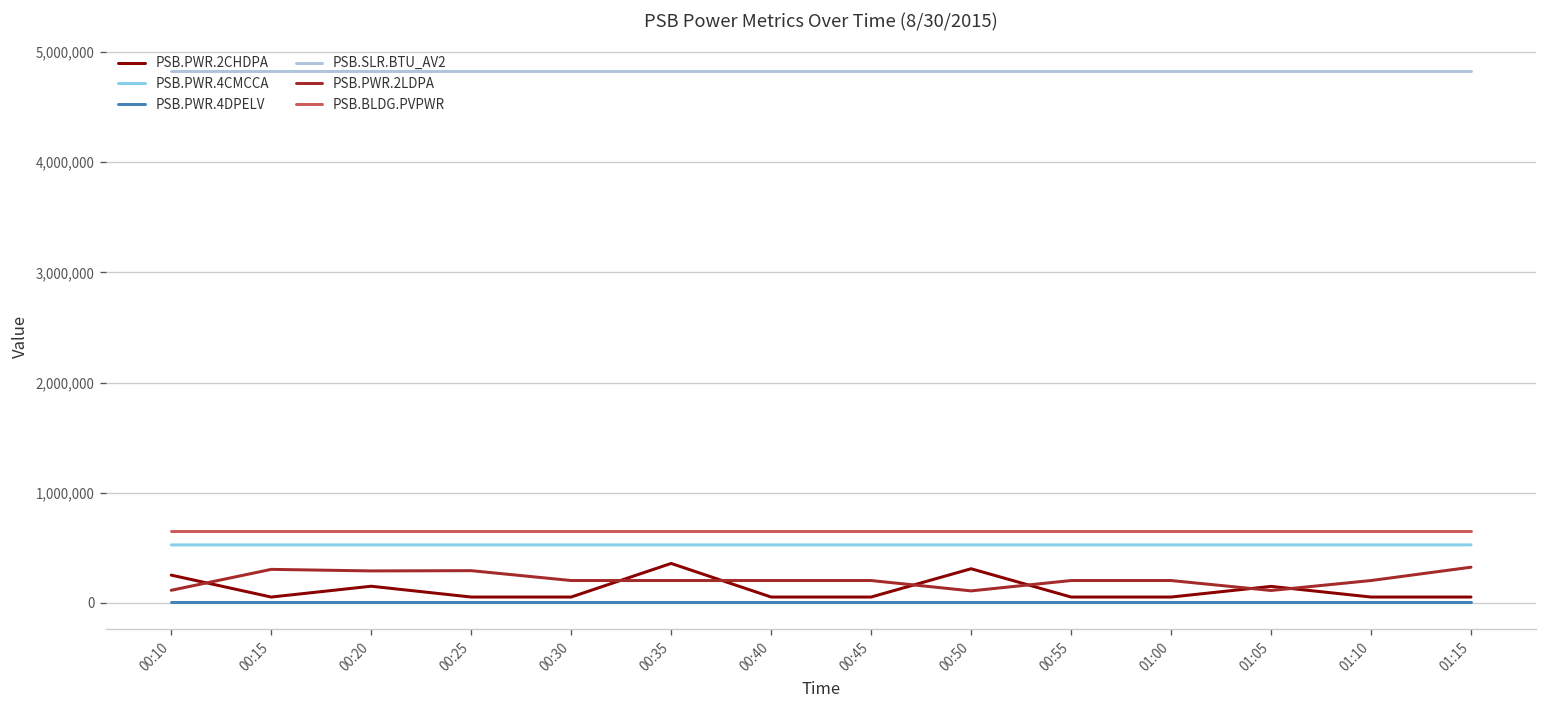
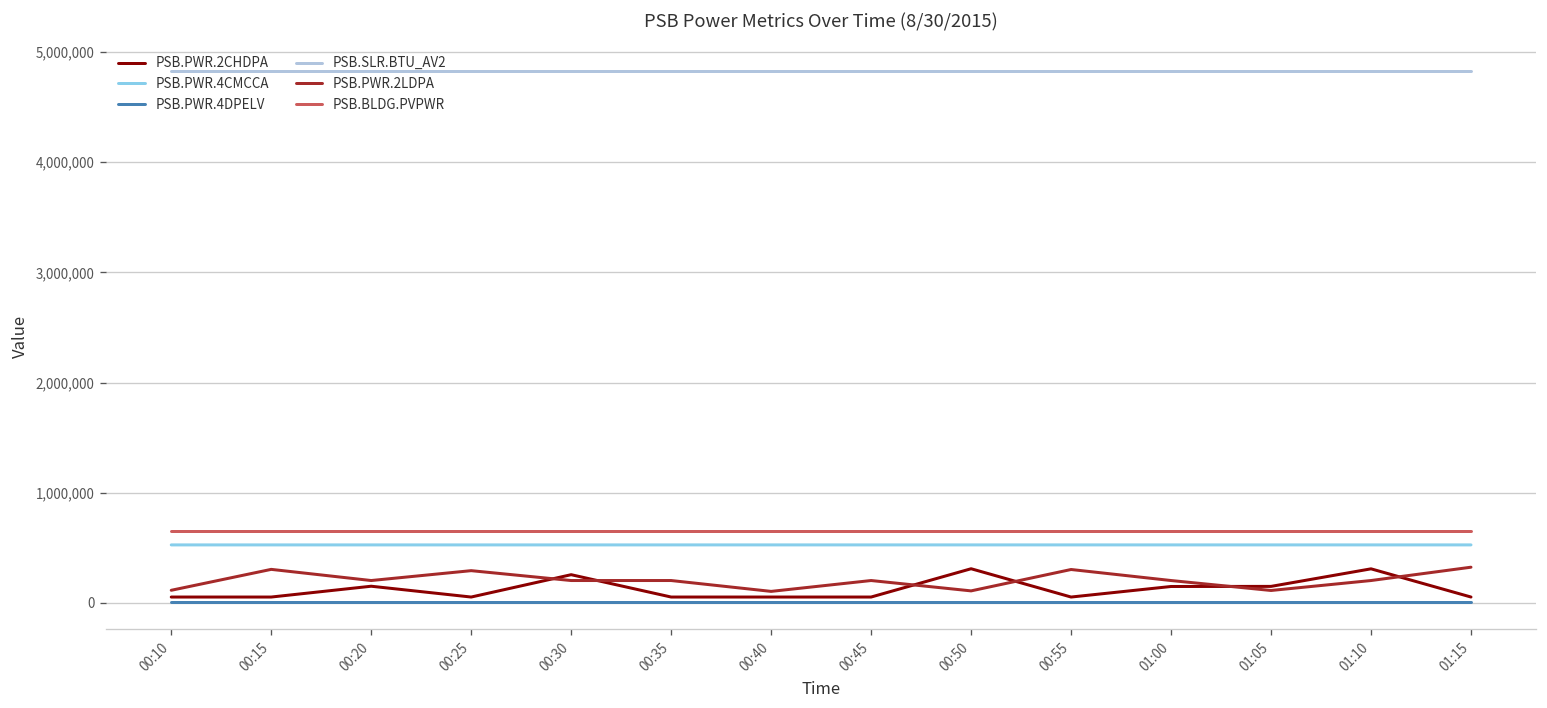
PSB.PWR.2CHDPA, 00:10: 300,000 -> 100,000
PSB.PWR.2LDPA, 00:20: 300,000 -> 200,000
PSB.PWR.2CHDPA, 00:30: 100,000 -> 300,000
PSB.PWR.2CHDPA, 00:35: 400,000 -> 100,000
PSB.PWR.2LDPA, 00:40: 200,000 -> 100,000
PSB.PWR.2LDPA, 00:55: 200,000 -> 300,000
PSB.PWR.2CHDPA, 01:00: 50,000 -> 150,000
PSB.PWR.2CHDPA, 01:10: 100,000 -> 300,000
